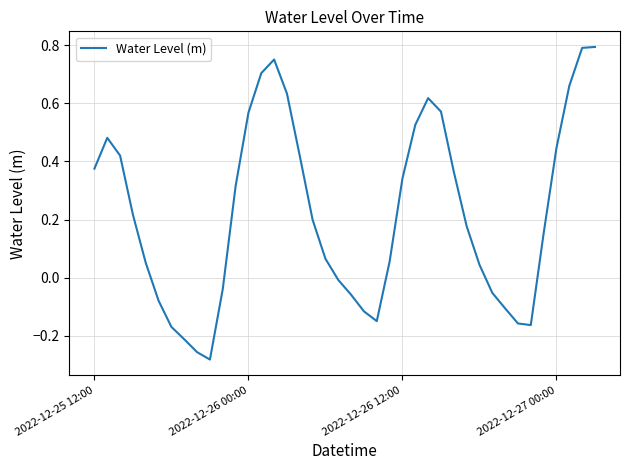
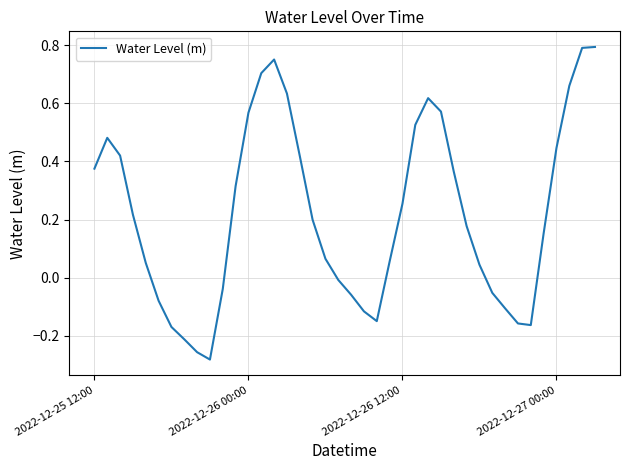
2022-12-26 12:00: 0.34 -> 0.25
